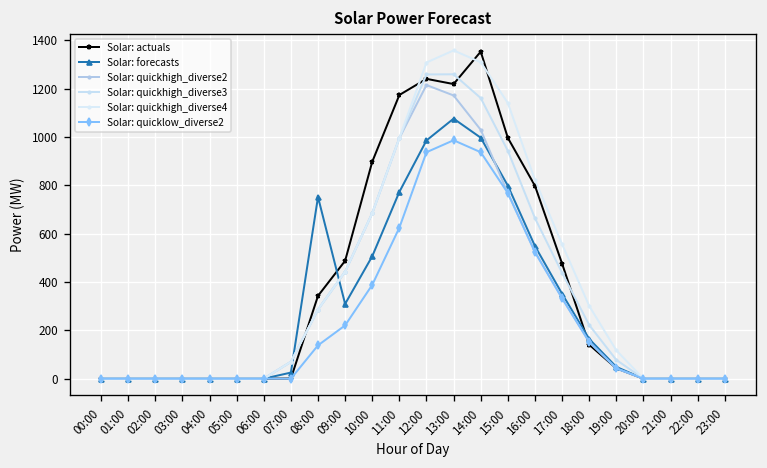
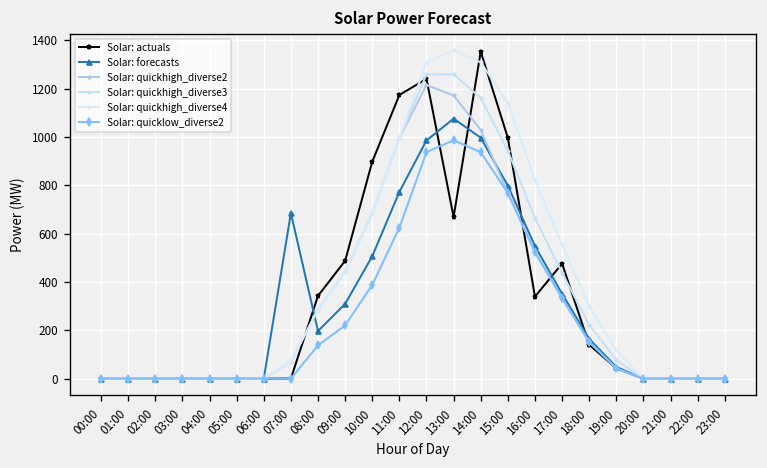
Solar: forecasts, 07:00: 30 -> 680
Solar: forecasts, 08:00: 750 -> 200
Solar: actuals, 13:00: 1220 -> 670
Solar: actuals, 16:00: 800 -> 340
